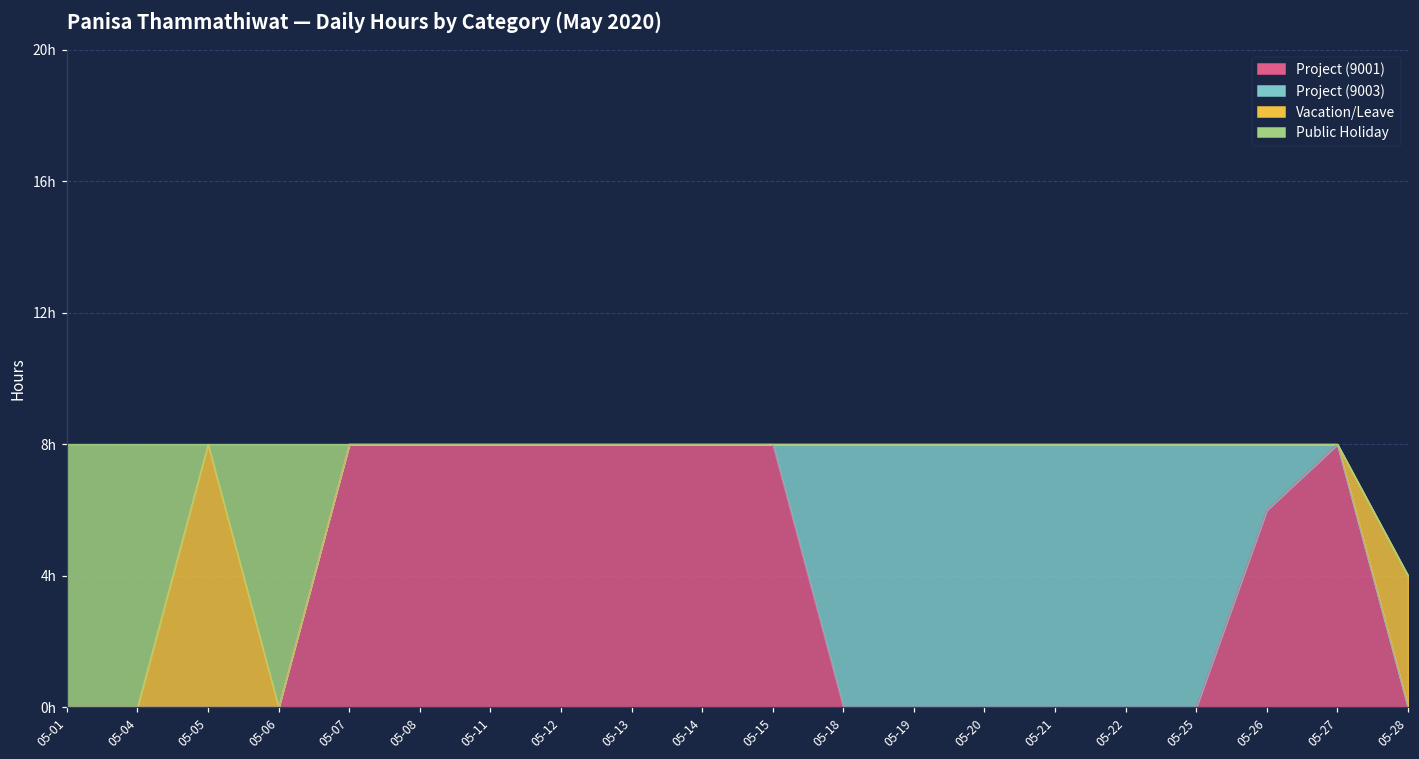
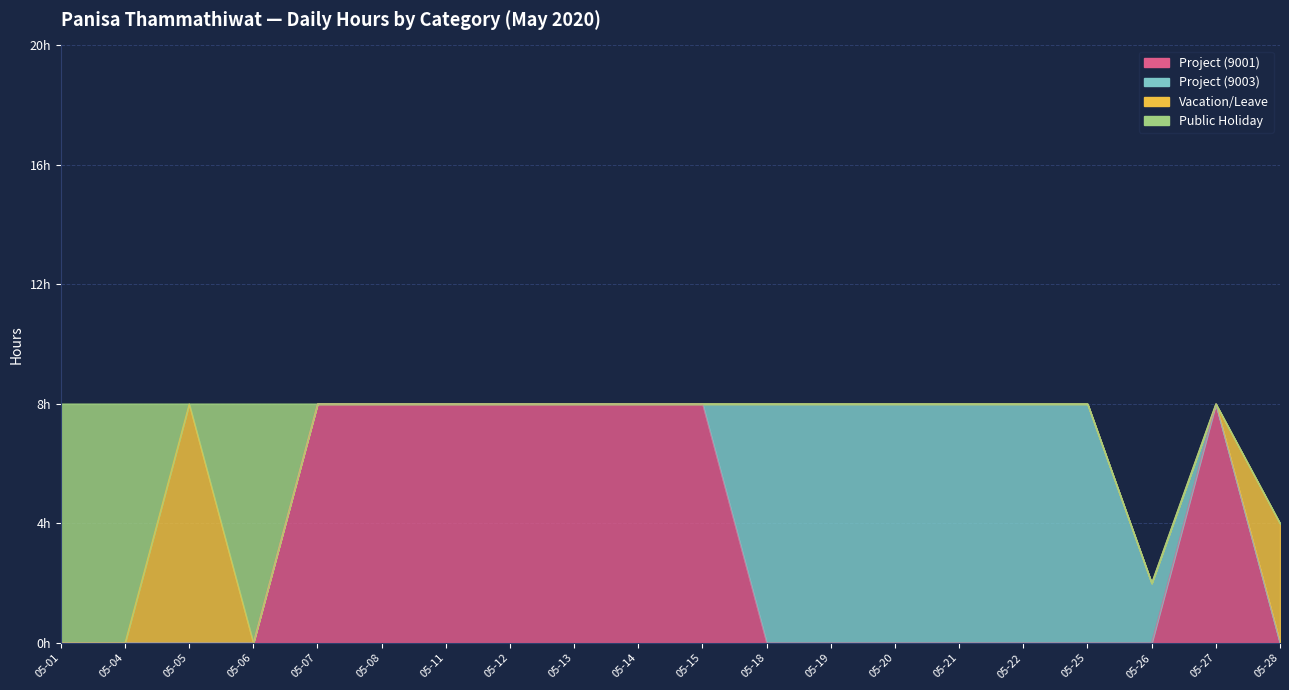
Project (9001), 05-26: 6h -> 0h
